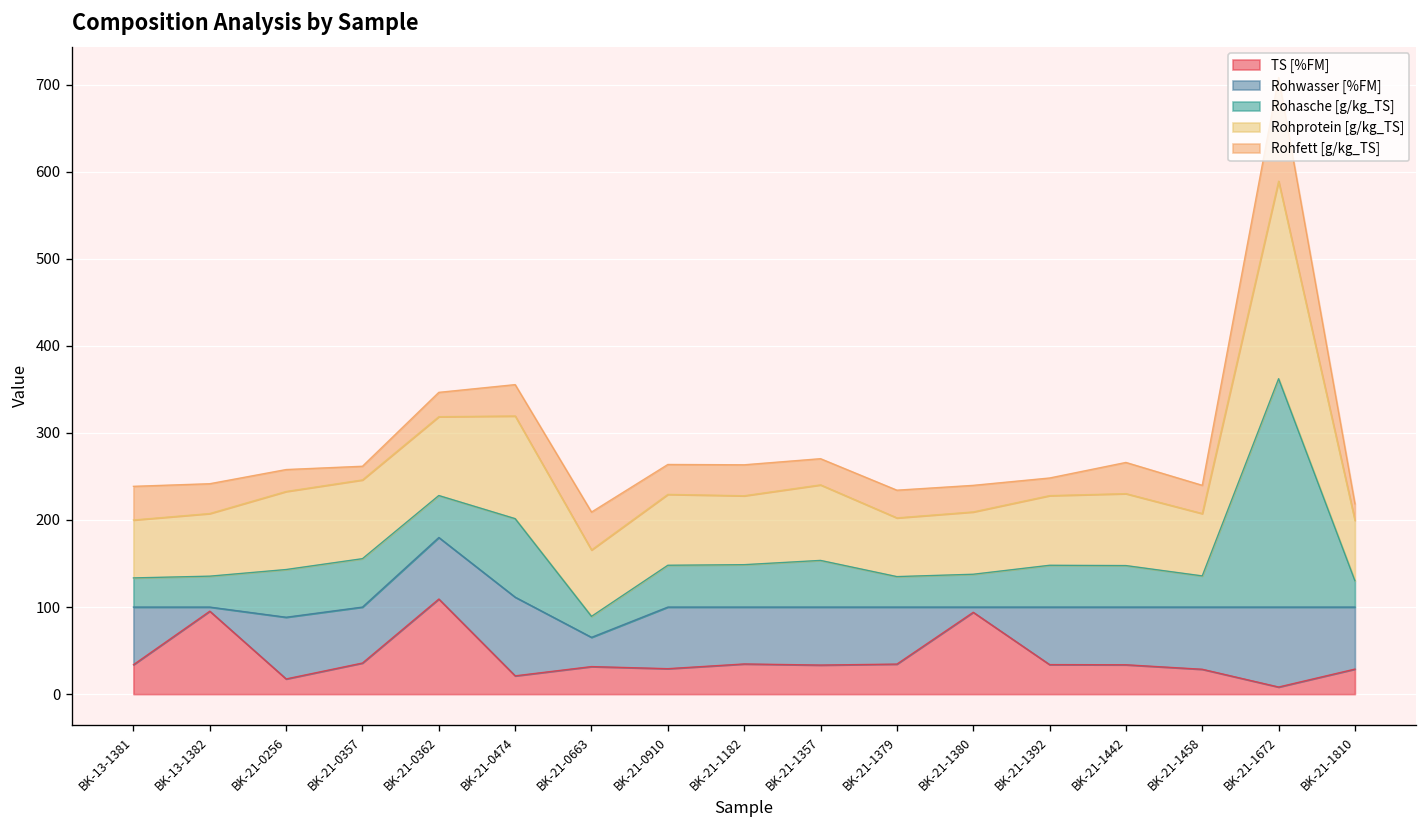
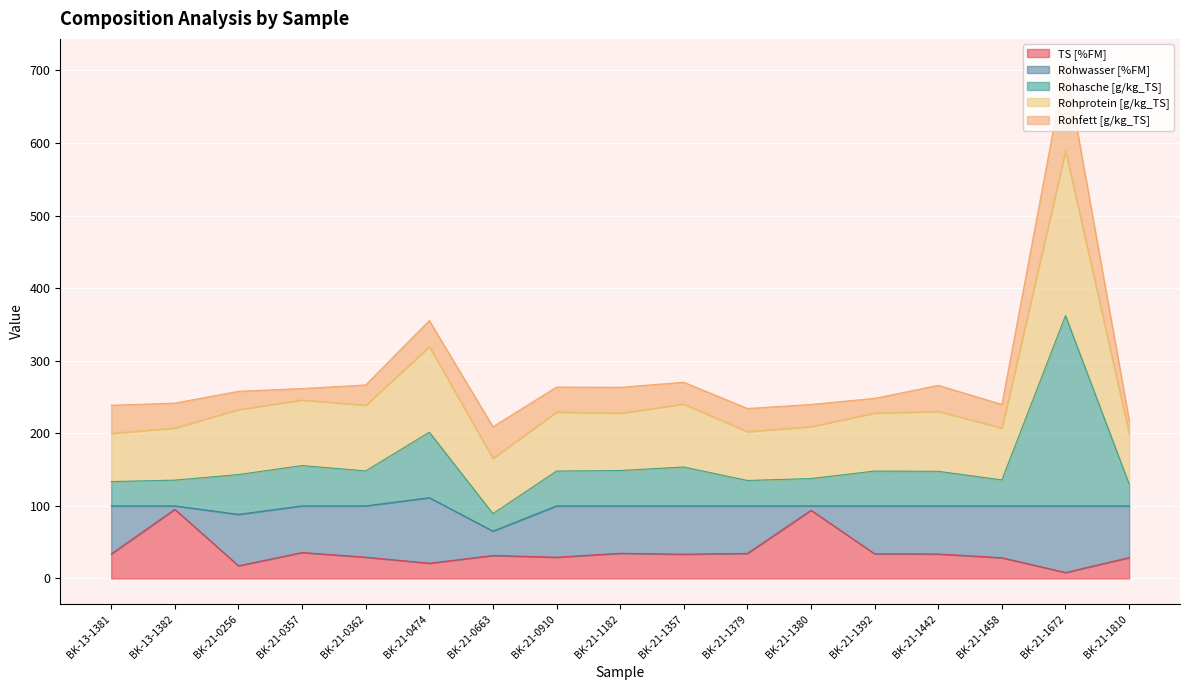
TS [%FM], BK-21-0362: 110 -> 30
